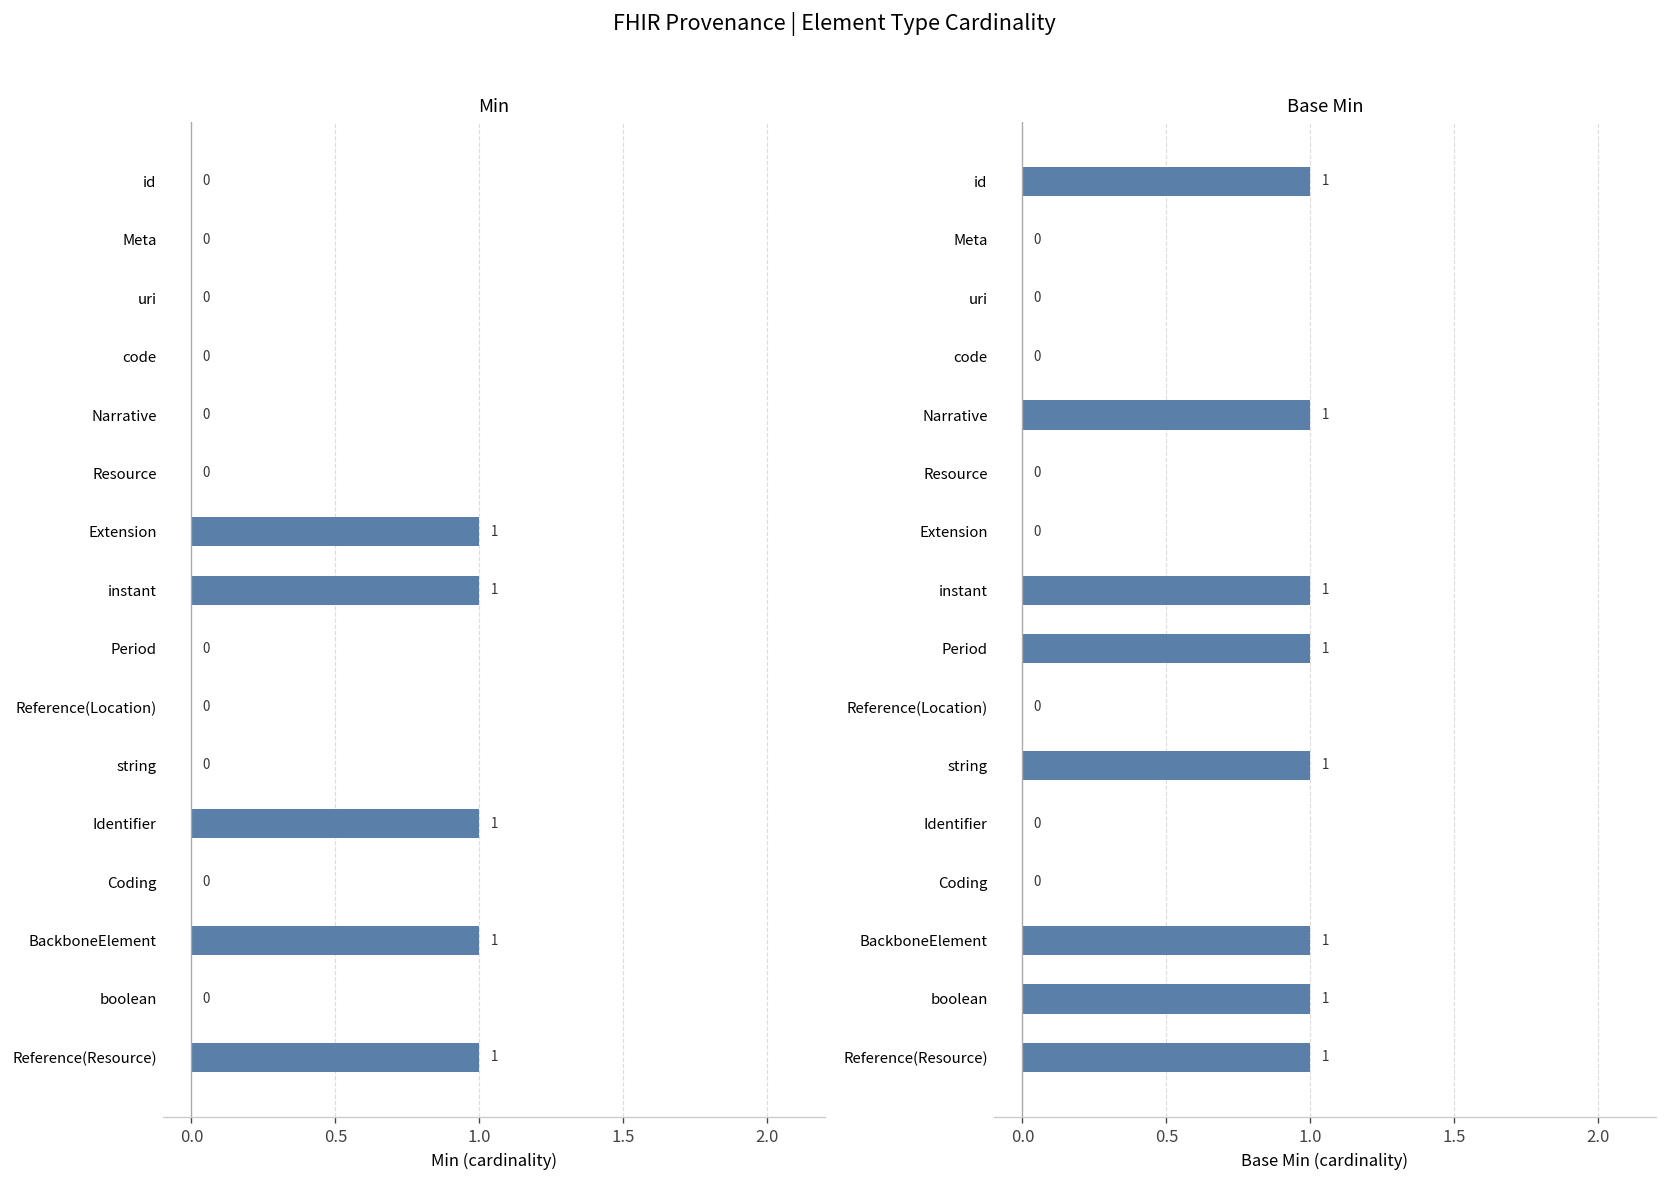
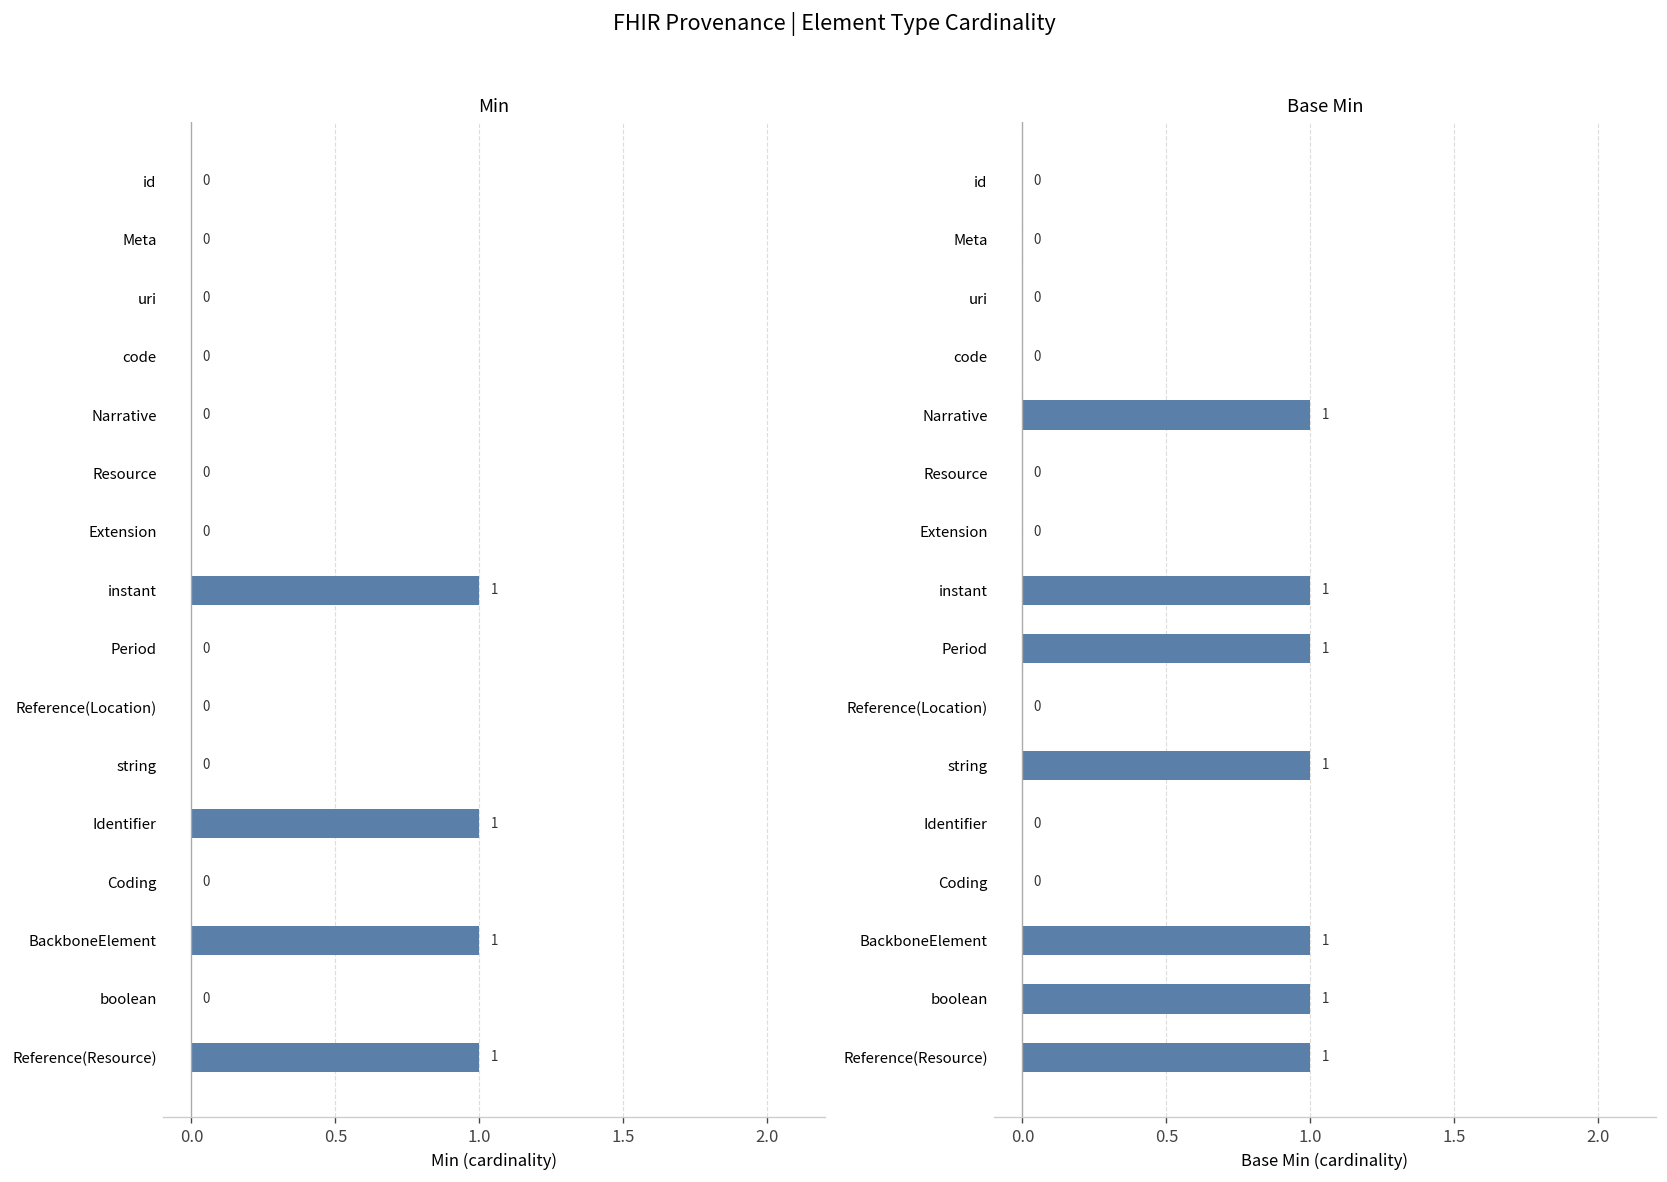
Min, Extension: 1 -> 0
Base Min, id: 1 -> 0
